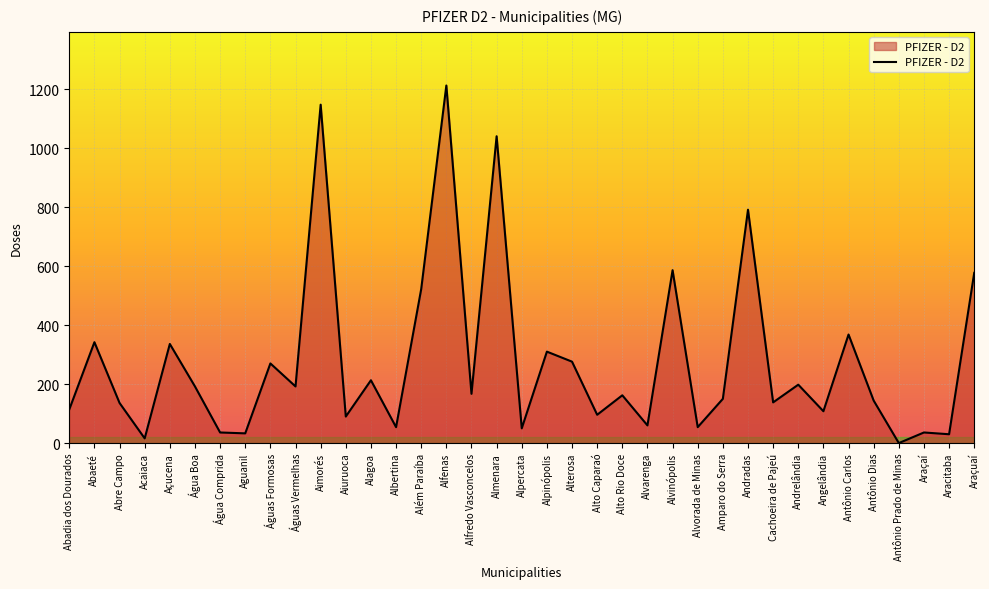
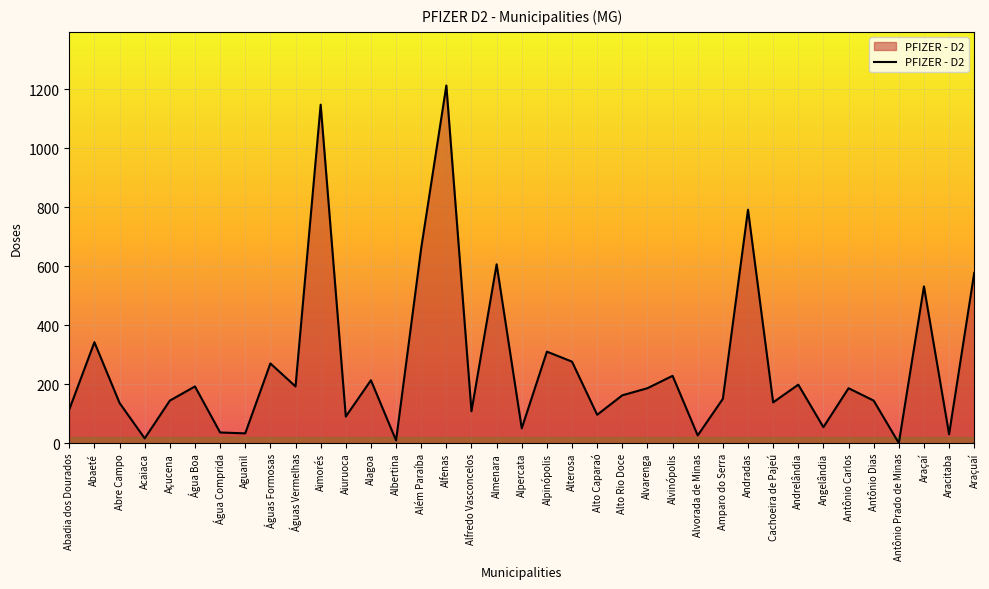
Açucena: 340 -> 140
Albertina: 50 -> 10
Além Paraíba: 520 -> 660
Alfredo Vasconcelos: 170 -> 110
Almenara: 1040 -> 610
Alvarenga: 60 -> 190
Alvinópolis: 590 -> 230
Alvorada de Minas: 50 -> 30
Angelândia: 110 -> 50
Antônio Carlos: 370 -> 190
Araçaí: 40 -> 530
